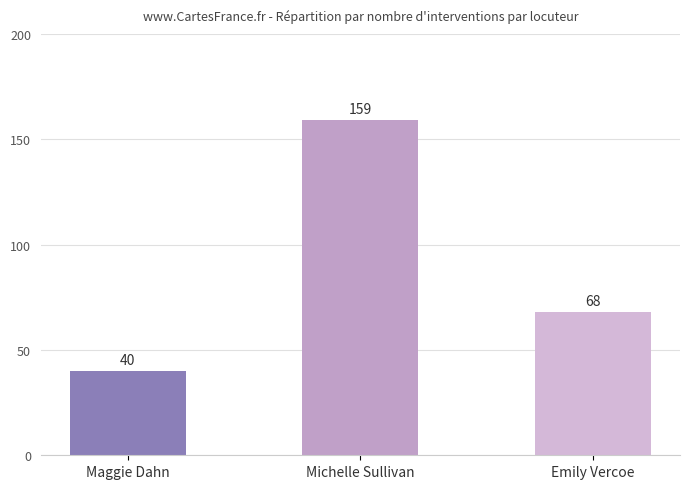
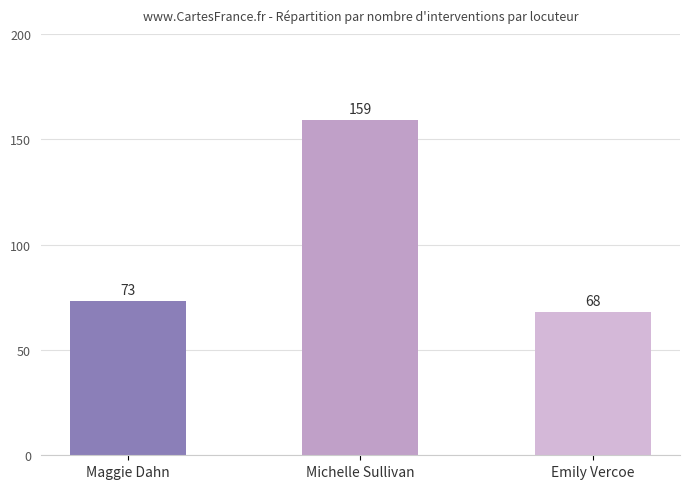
Maggie Dahn: 40 -> 73
